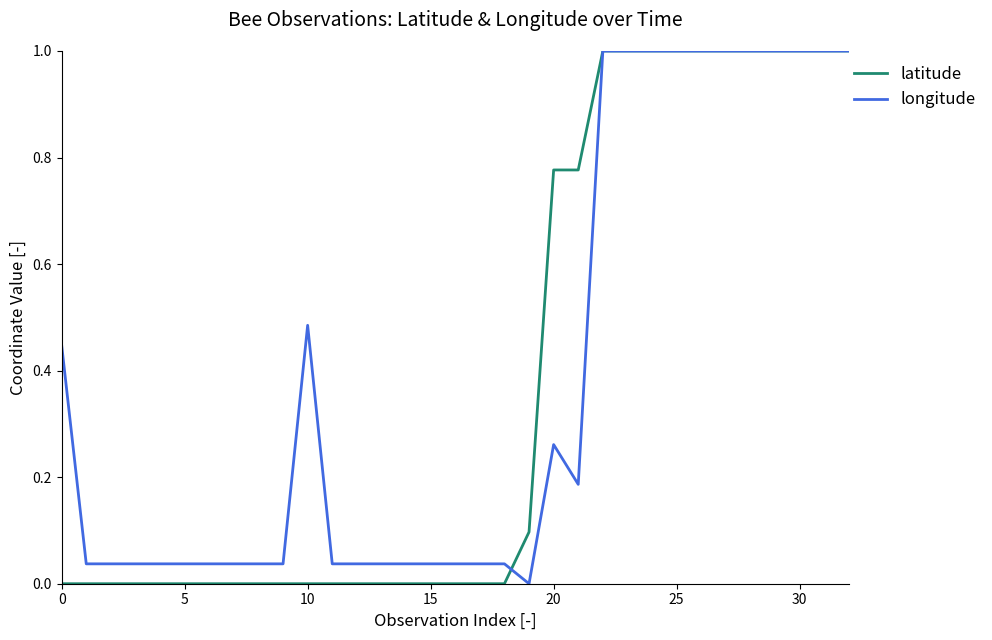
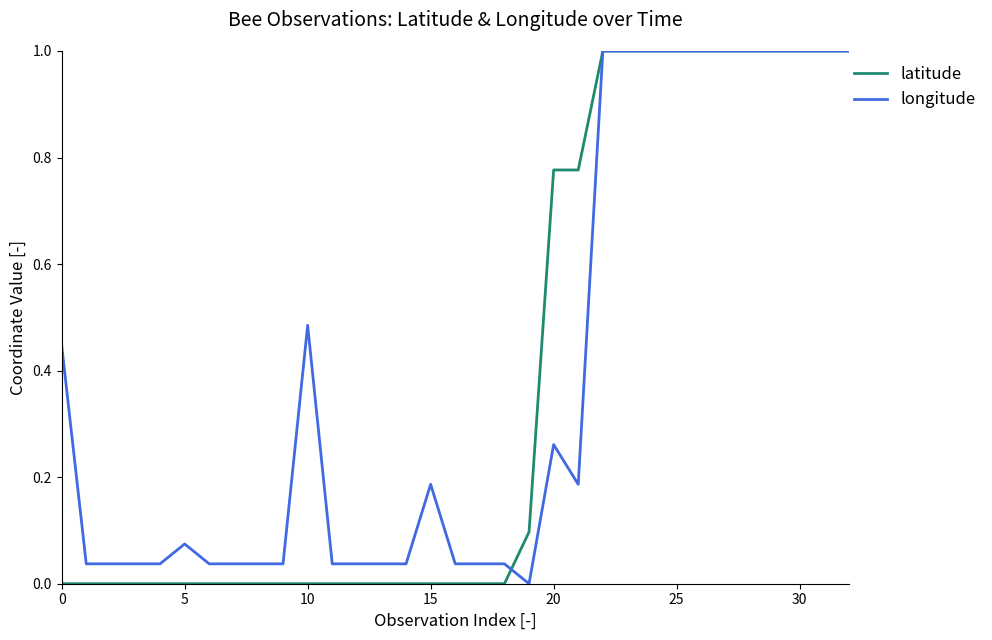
longitude, 5: 0.04 -> 0.07
longitude, 15: 0.04 -> 0.19
